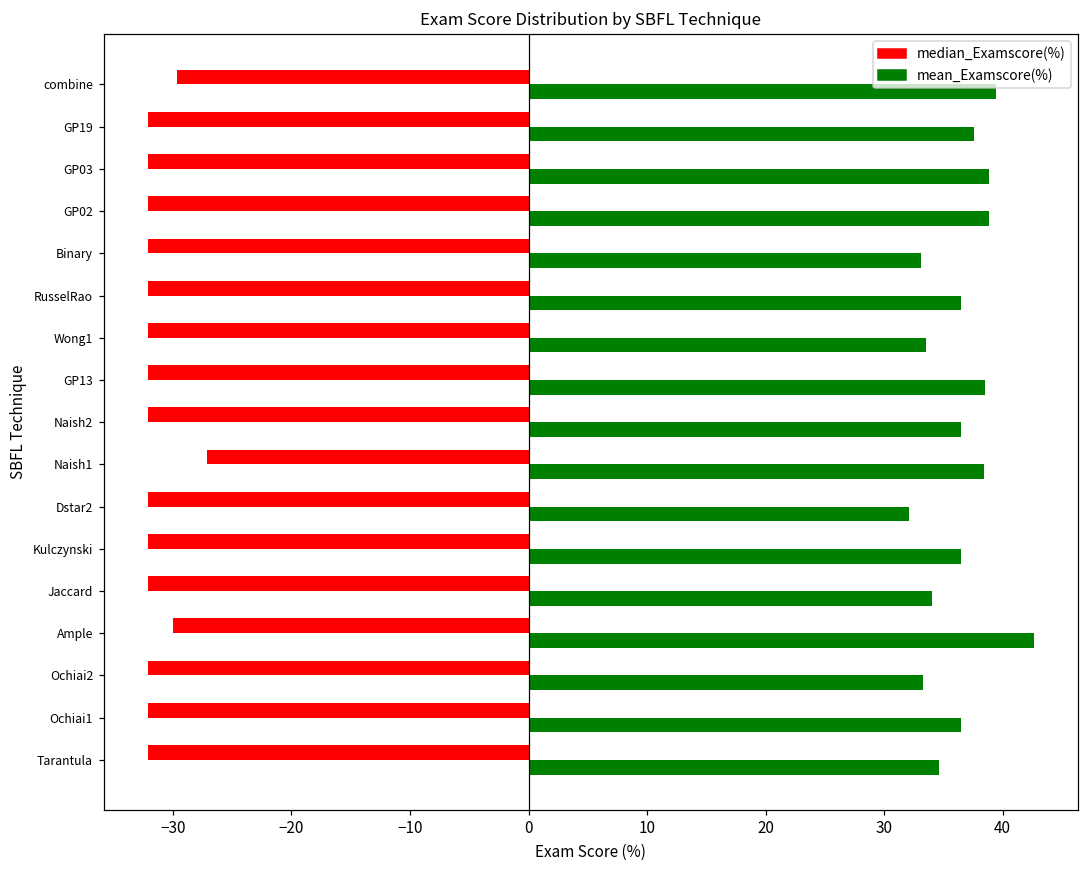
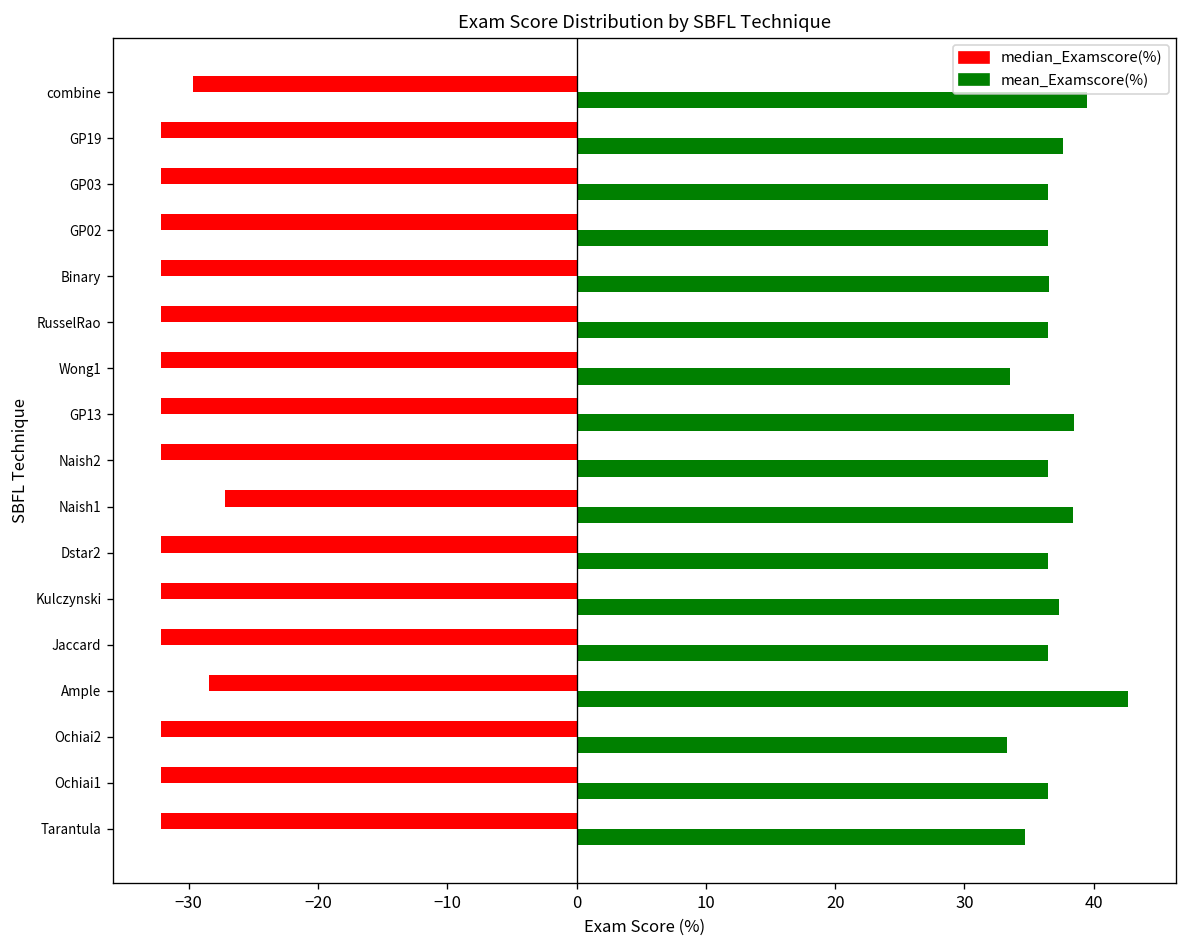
mean_Examscore(%), GP03: 38.8 -> 36.5
mean_Examscore(%), GP02: 38.8 -> 36.5
mean_Examscore(%), Binary: 33.1 -> 36.6
mean_Examscore(%), Dstar2: 32.1 -> 36.5
mean_Examscore(%), Kulczynski: 36.5 -> 37.3
mean_Examscore(%), Jaccard: 34.0 -> 36.5
median_Examscore(%), Ample: -30.0 -> -28.4
